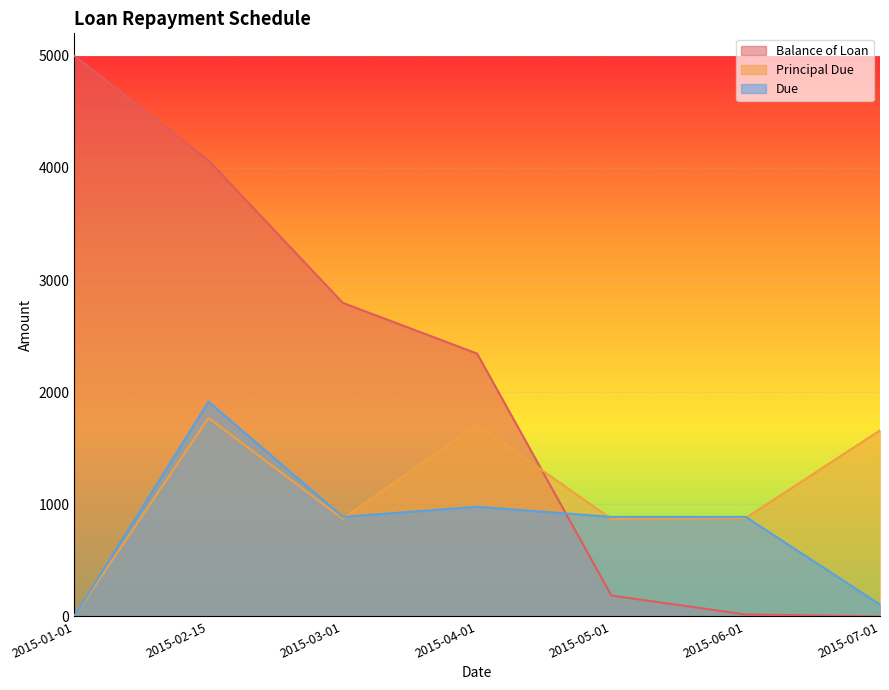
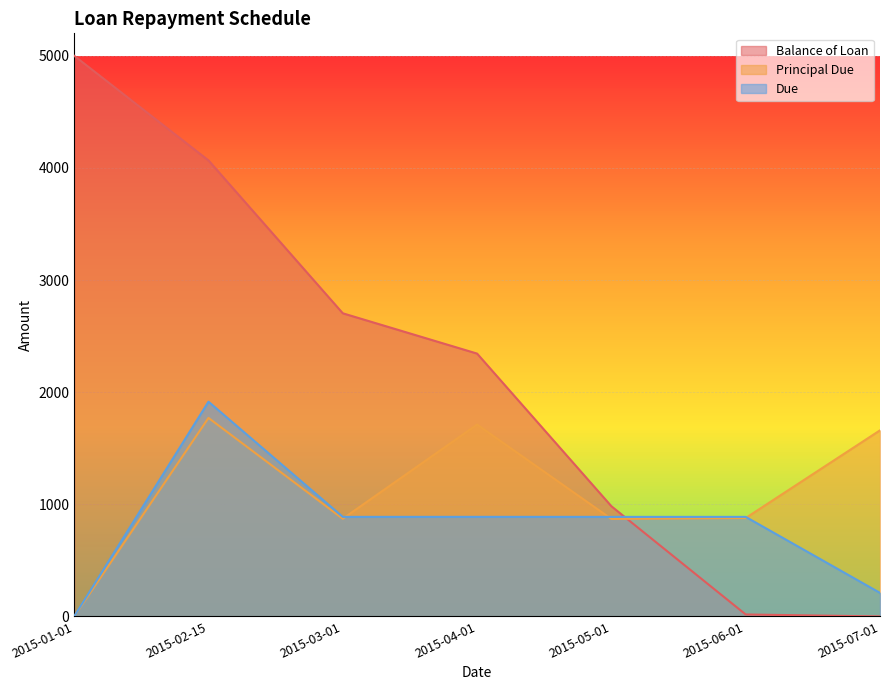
Balance of Loan, 2015-03-01: 2800 -> 2700
Due, 2015-04-01: 980 -> 890
Balance of Loan, 2015-05-01: 190 -> 980
Due, 2015-07-01: 110 -> 210
